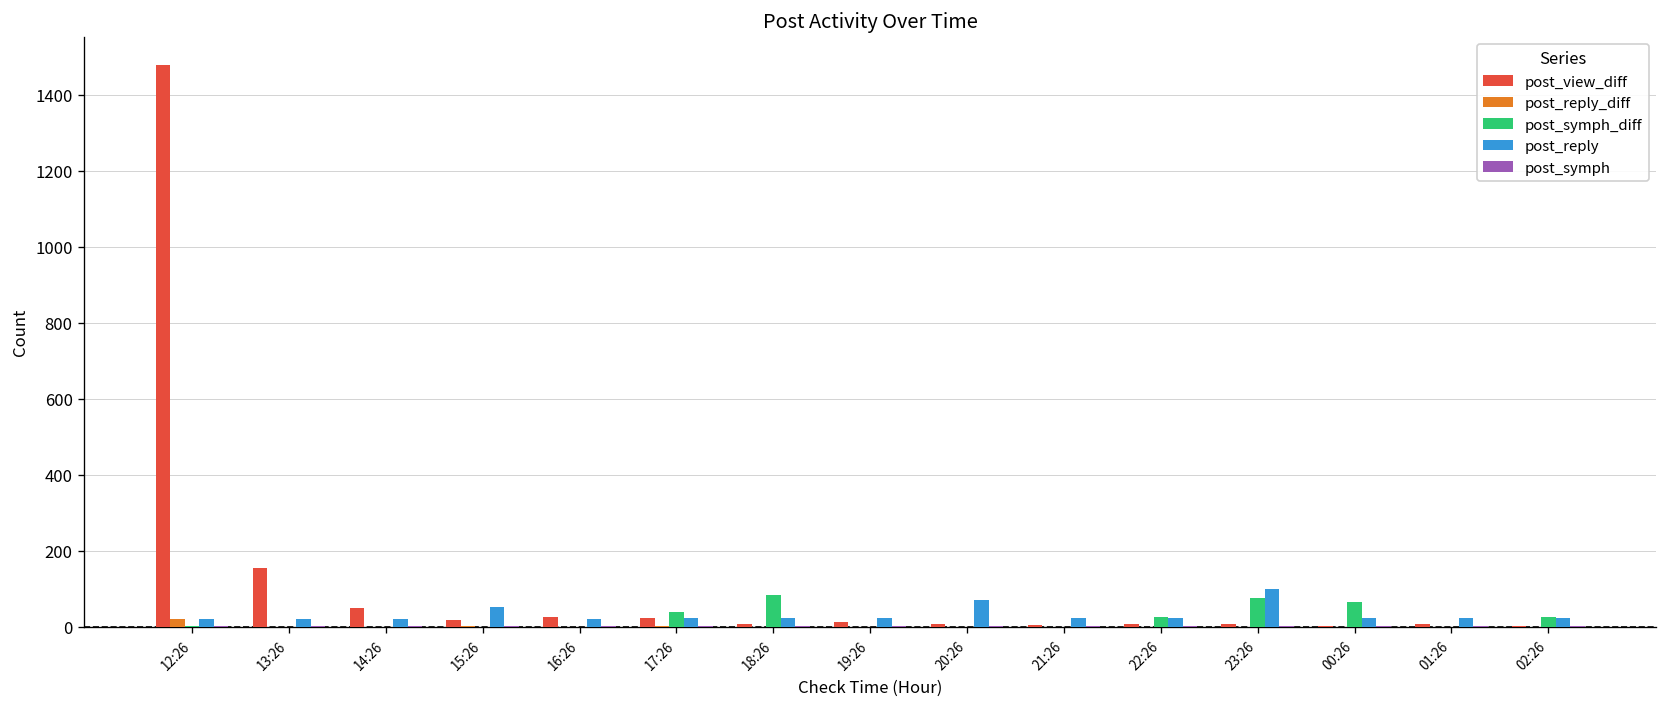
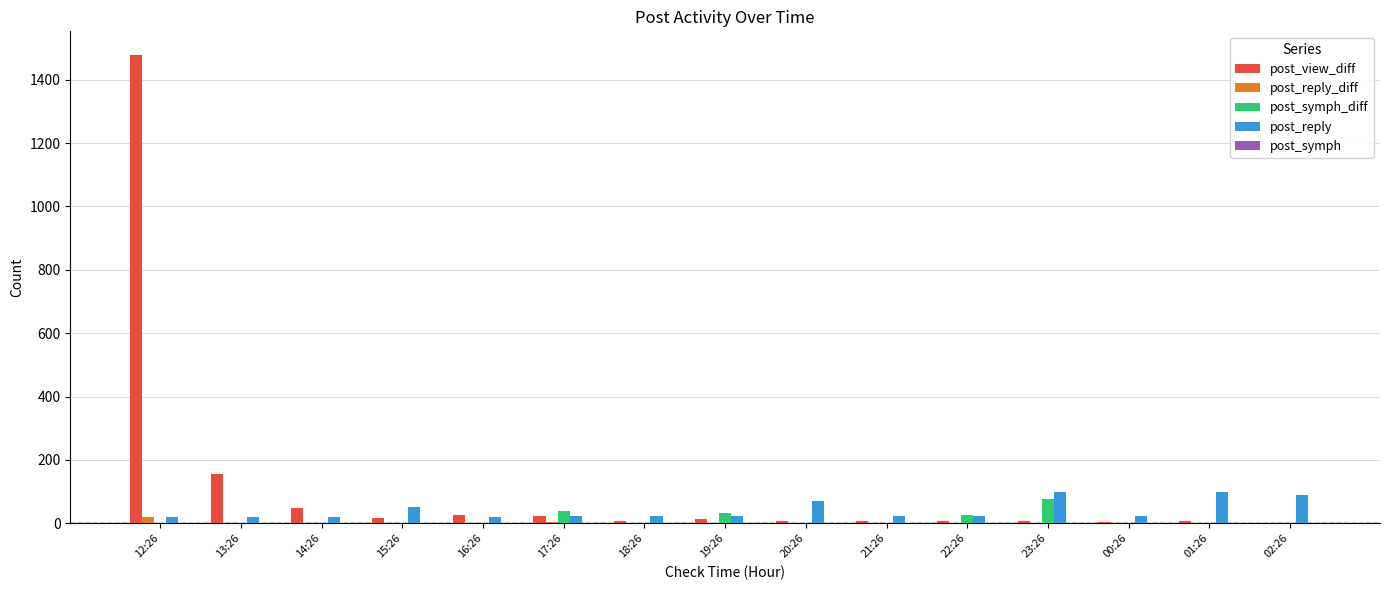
post_symph_diff, 18:26: 80 -> 0
post_symph_diff, 19:26: 0 -> 30
post_symph_diff, 00:26: 70 -> 0
post_reply, 01:26: 20 -> 100
post_symph_diff, 02:26: 30 -> 0
post_reply, 02:26: 20 -> 90
